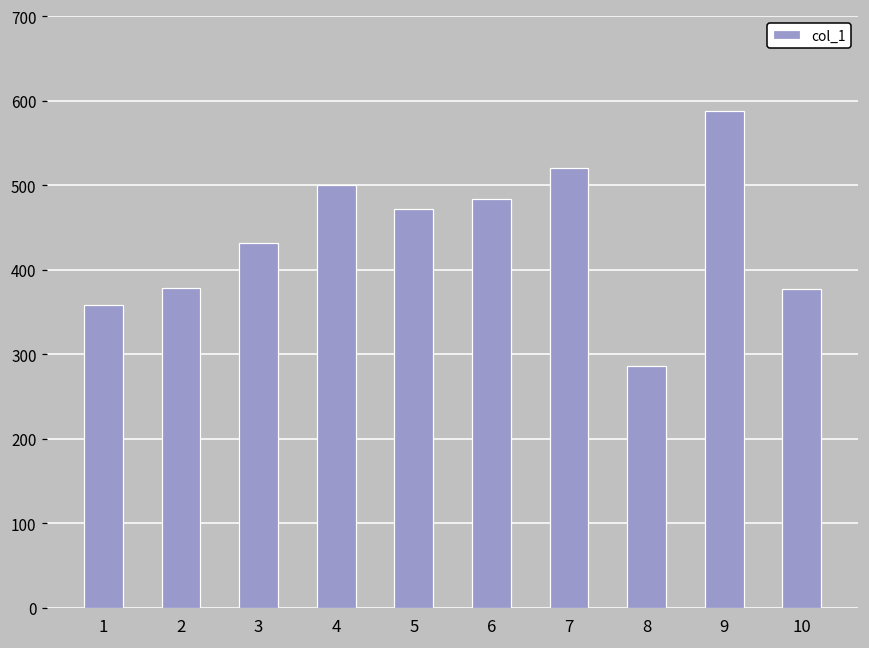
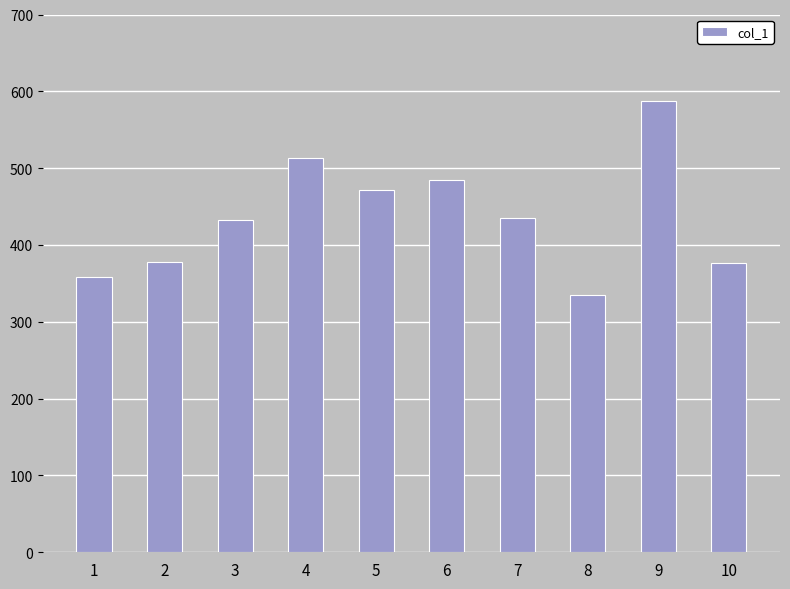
4: 500 -> 510
7: 520 -> 440
8: 290 -> 340
